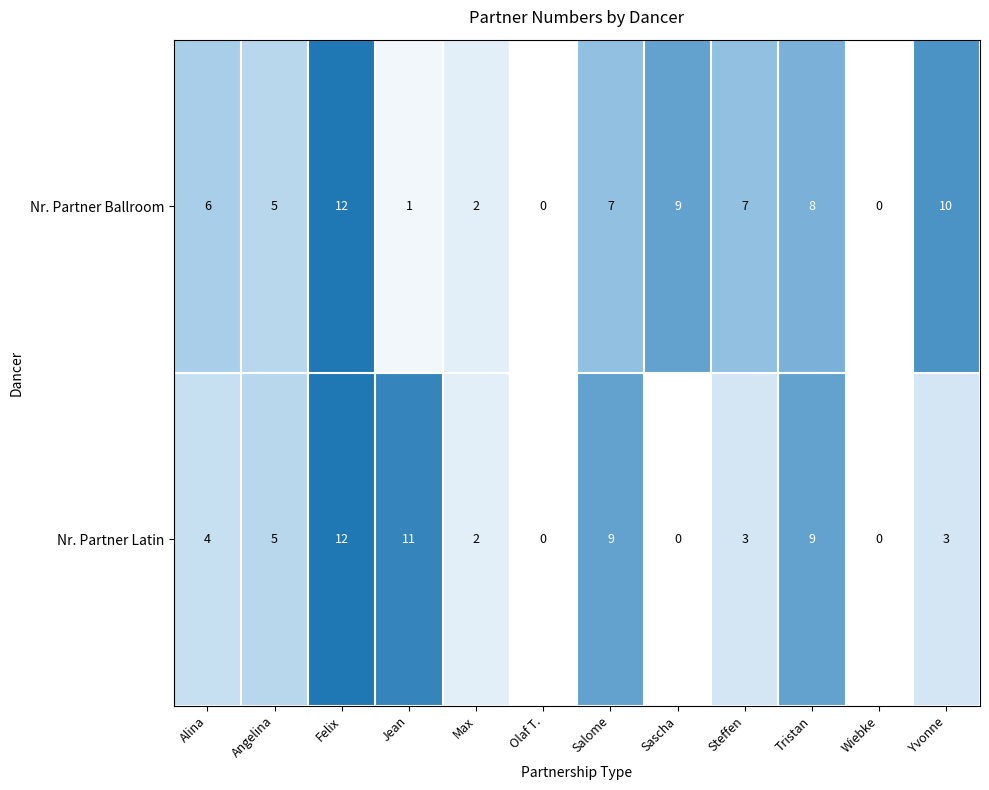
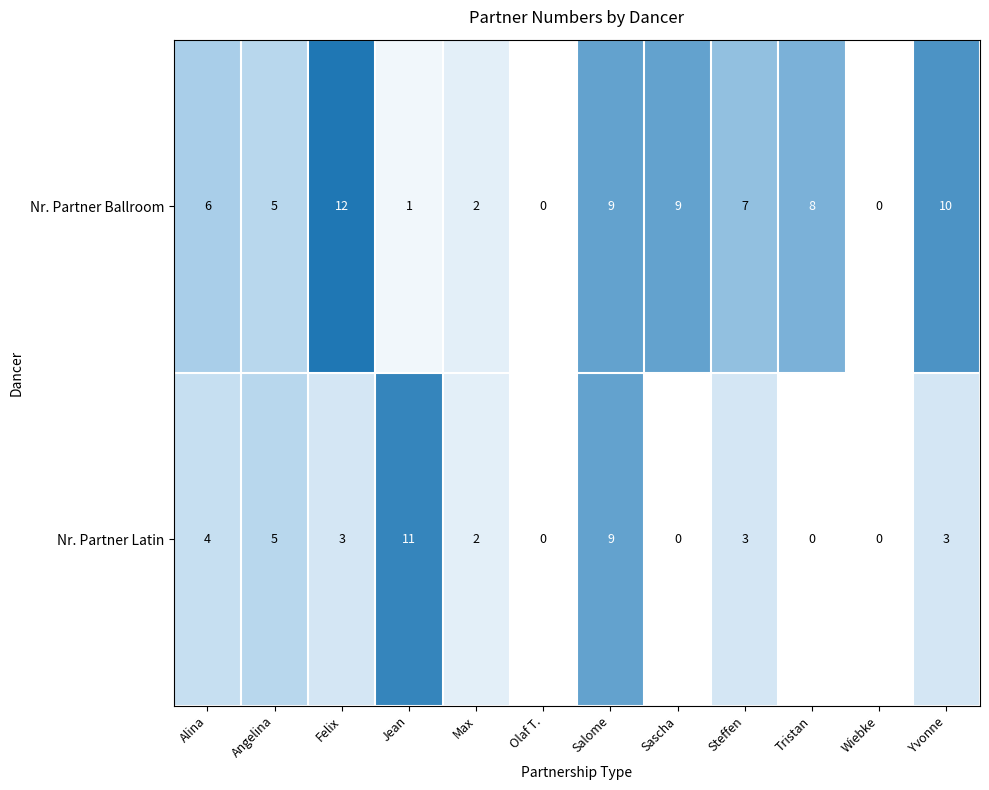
Nr. Partner Ballroom, Salome: 7 -> 9
Nr. Partner Latin, Felix: 12 -> 3
Nr. Partner Latin, Tristan: 9 -> 0
